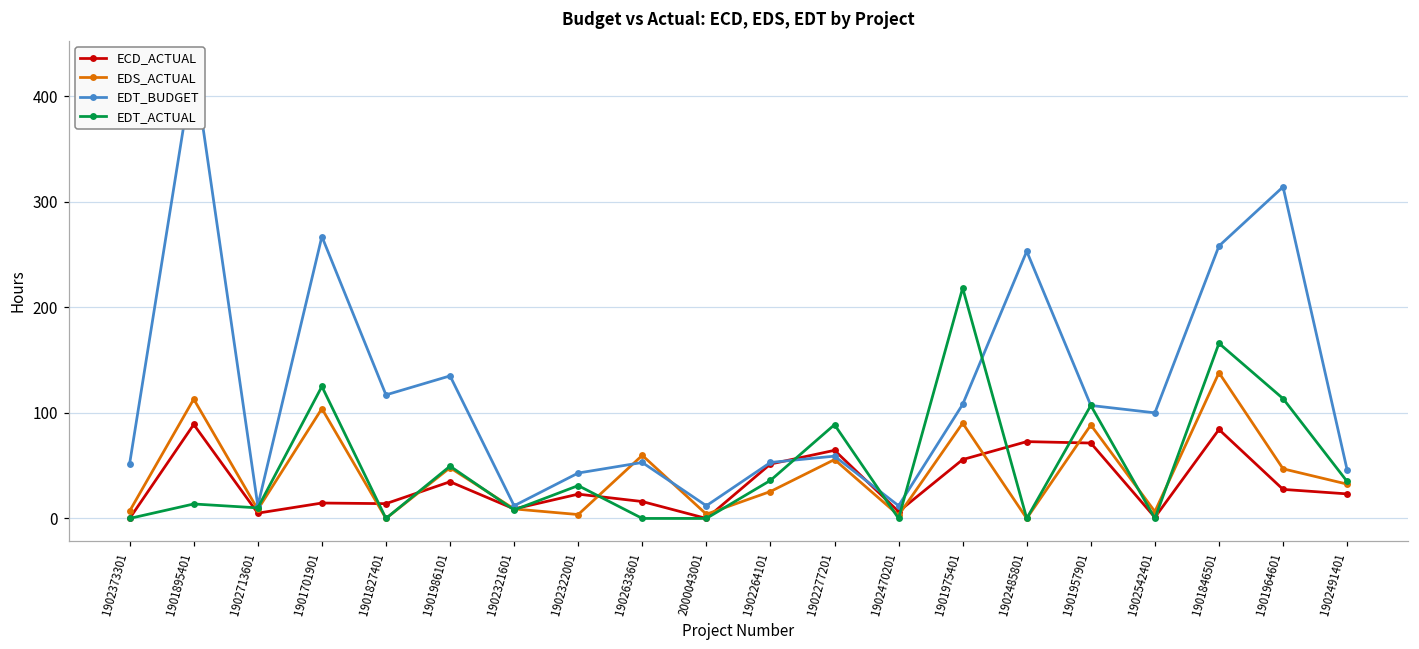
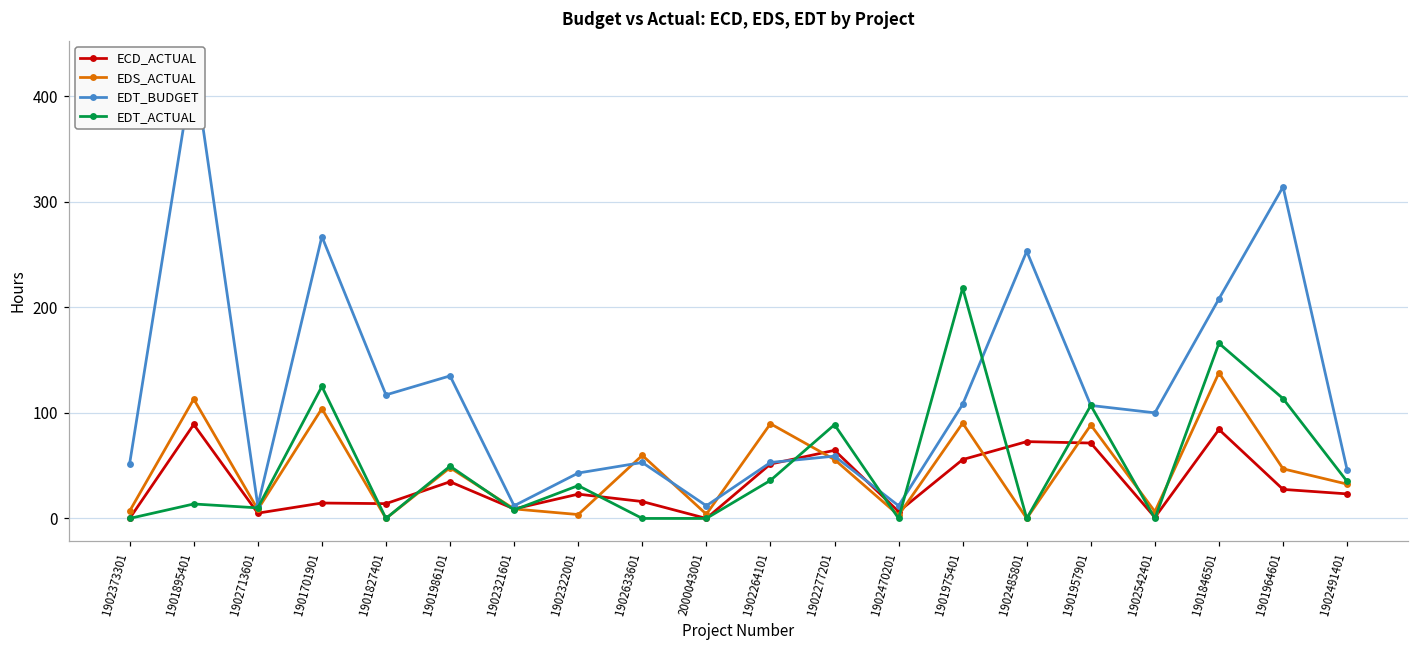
EDS_ACTUAL, 1902264101: 30 -> 90
EDT_BUDGET, 1901846501: 260 -> 210
